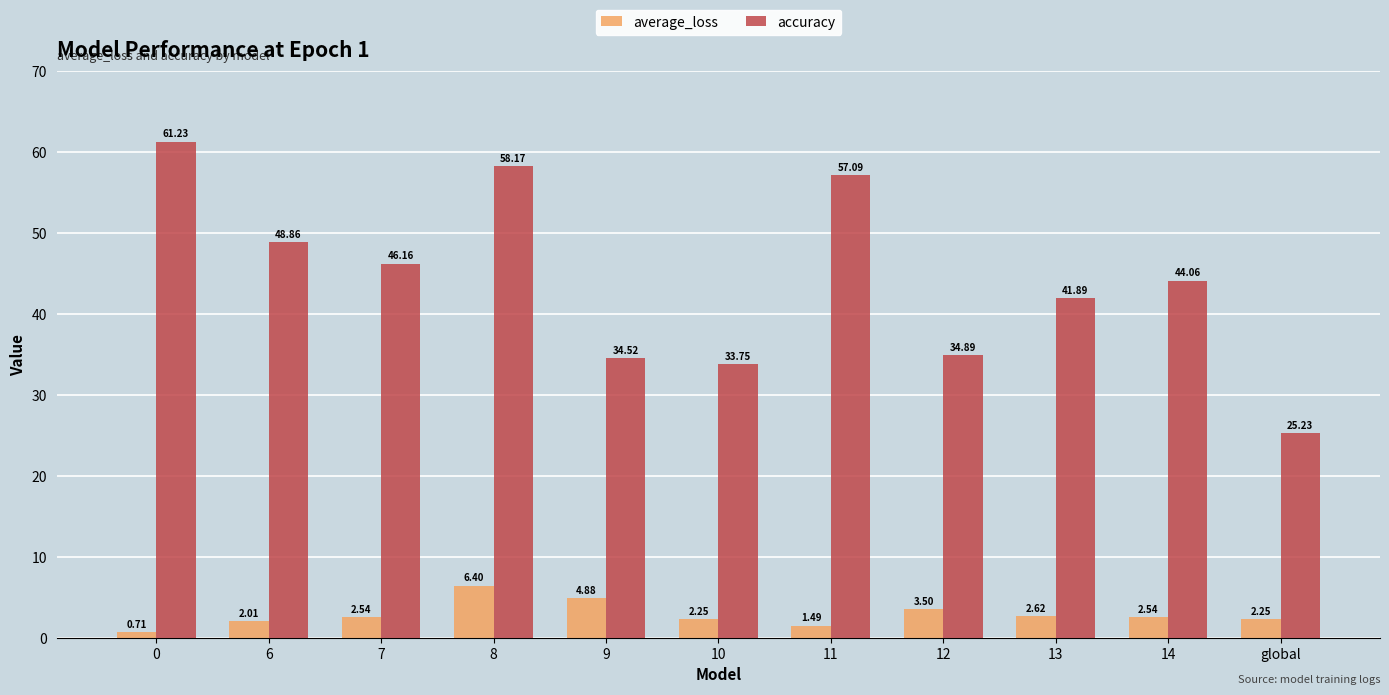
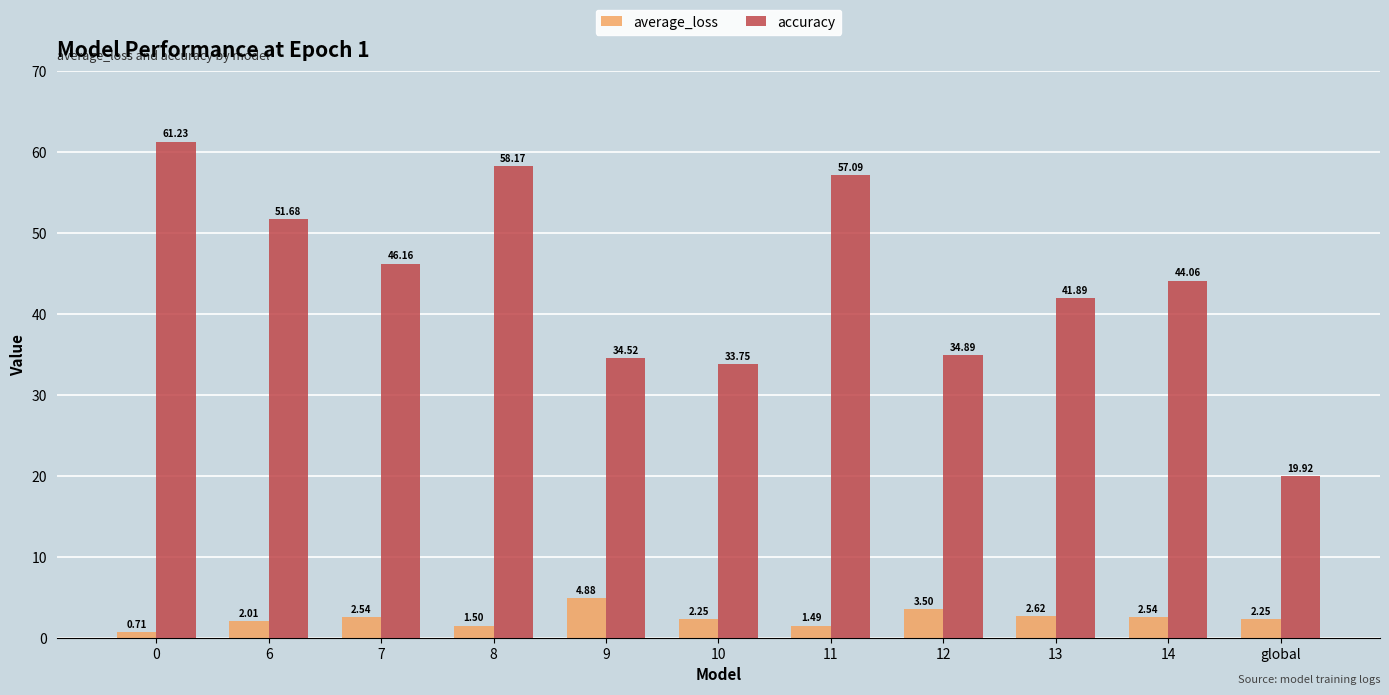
accuracy, 6: 48.86 -> 51.68
average_loss, 8: 6.40 -> 1.50
accuracy, global: 25.23 -> 19.92
